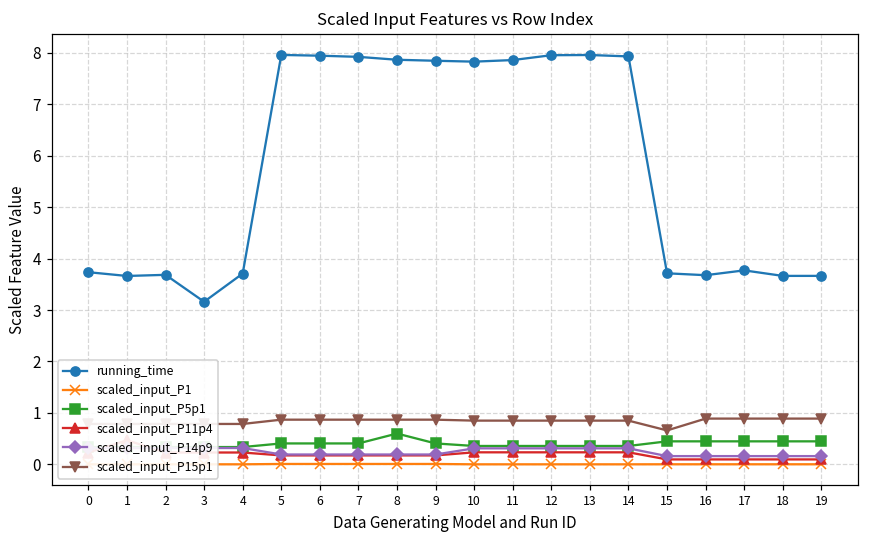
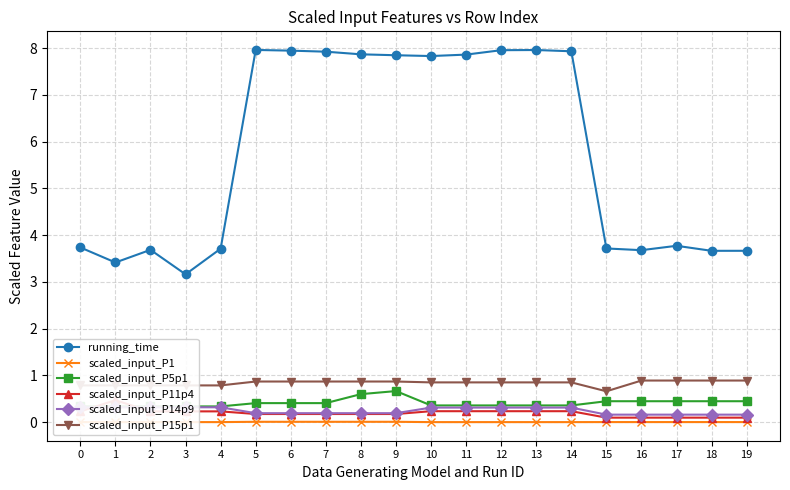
running_time, 1: 3.7 -> 3.4
scaled_input_P5p1, 9: 0.4 -> 0.7
